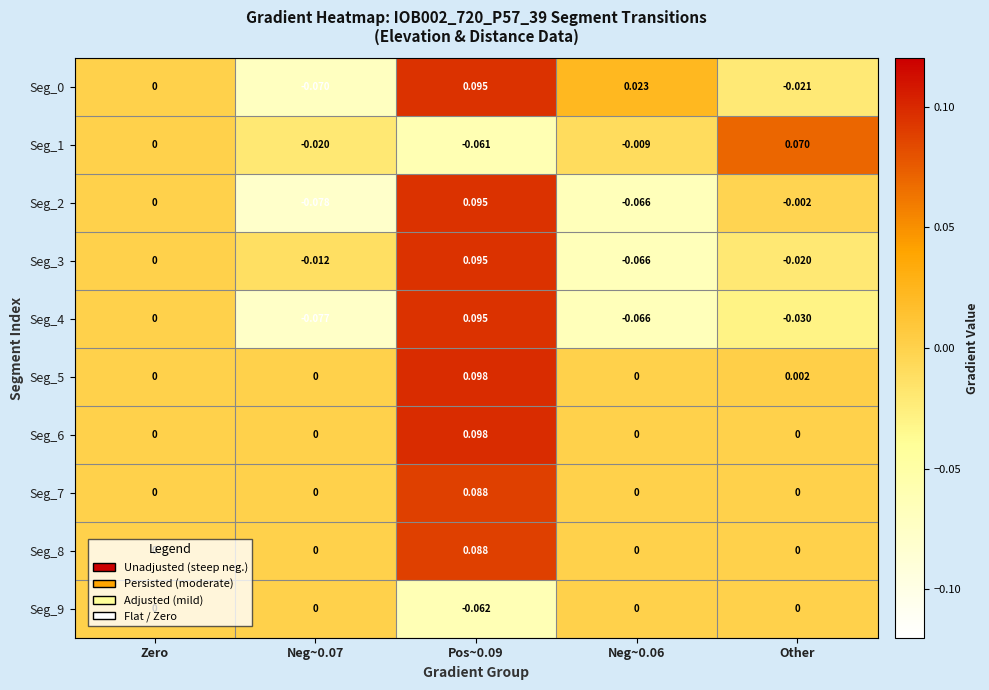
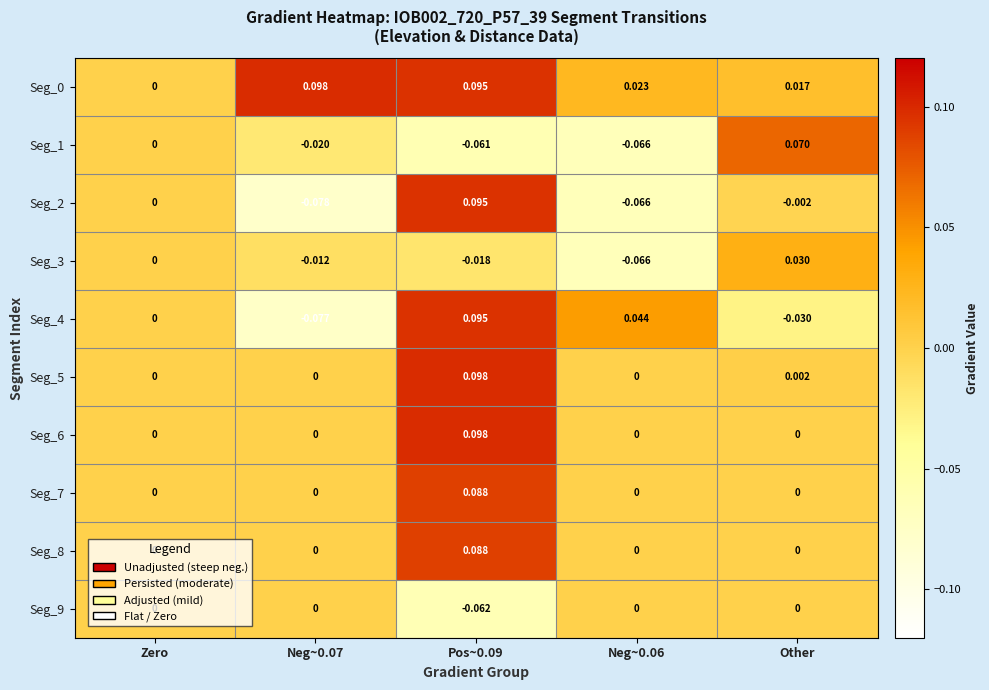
Seg_0, Neg~0.07: -0.070 -> 0.098
Seg_0, Other: -0.021 -> 0.017
Seg_1, Neg~0.06: -0.009 -> -0.066
Seg_3, Pos~0.09: 0.095 -> -0.018
Seg_3, Other: -0.020 -> 0.030
Seg_4, Neg~0.06: -0.066 -> 0.044
